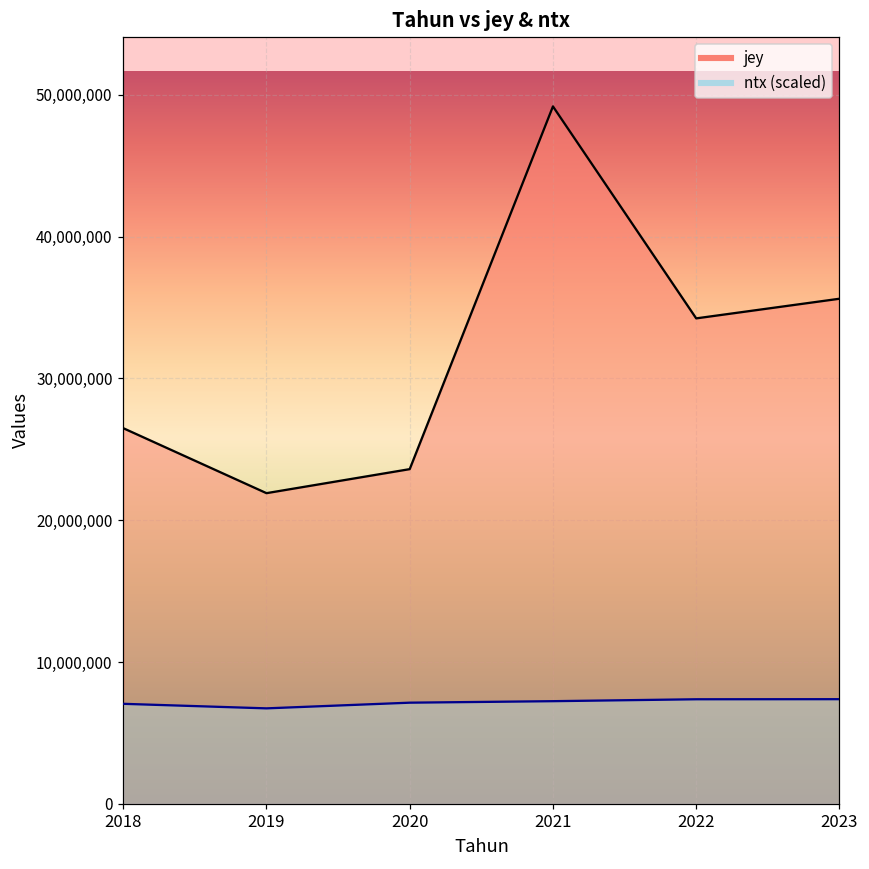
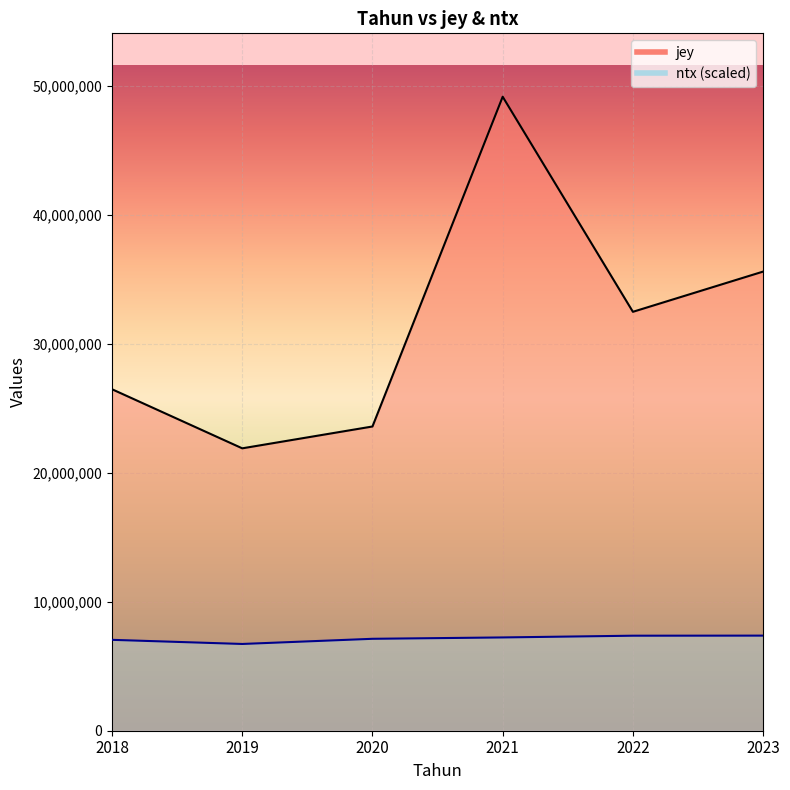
jey, 2022: 34,200,000 -> 32,500,000
